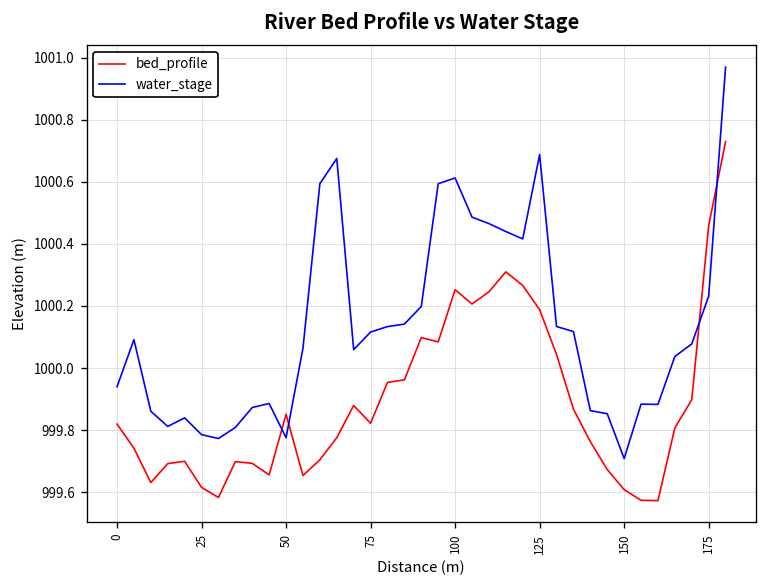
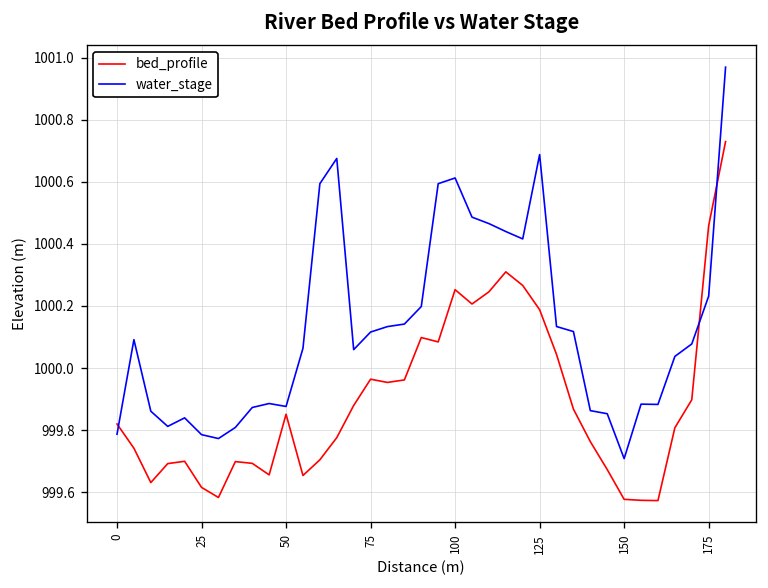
water_stage, 0: 999.94 -> 999.79
water_stage, 50: 999.78 -> 999.88
bed_profile, 75: 999.82 -> 999.96
bed_profile, 150: 999.61 -> 999.58
